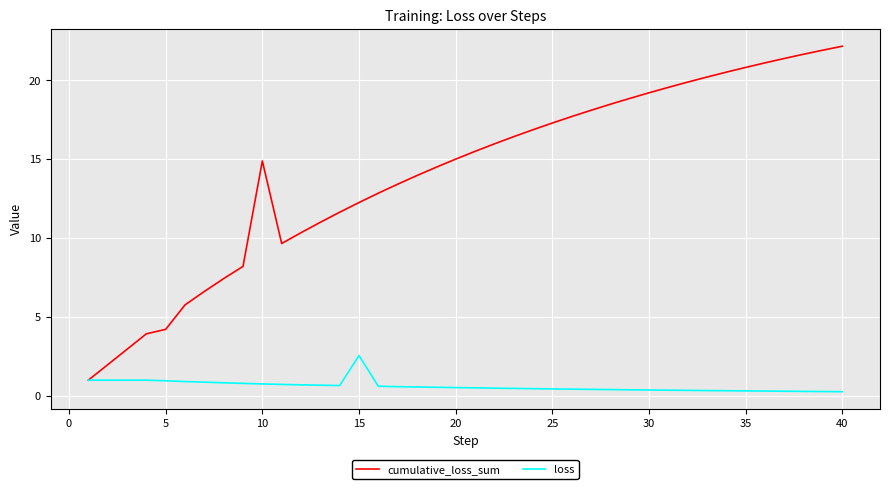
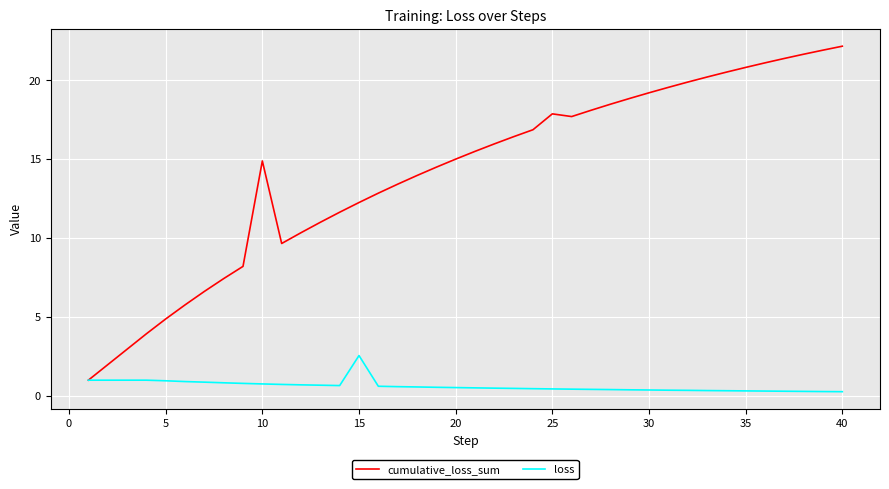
cumulative_loss_sum, 5: 4.2 -> 4.9
cumulative_loss_sum, 25: 17.3 -> 17.9
